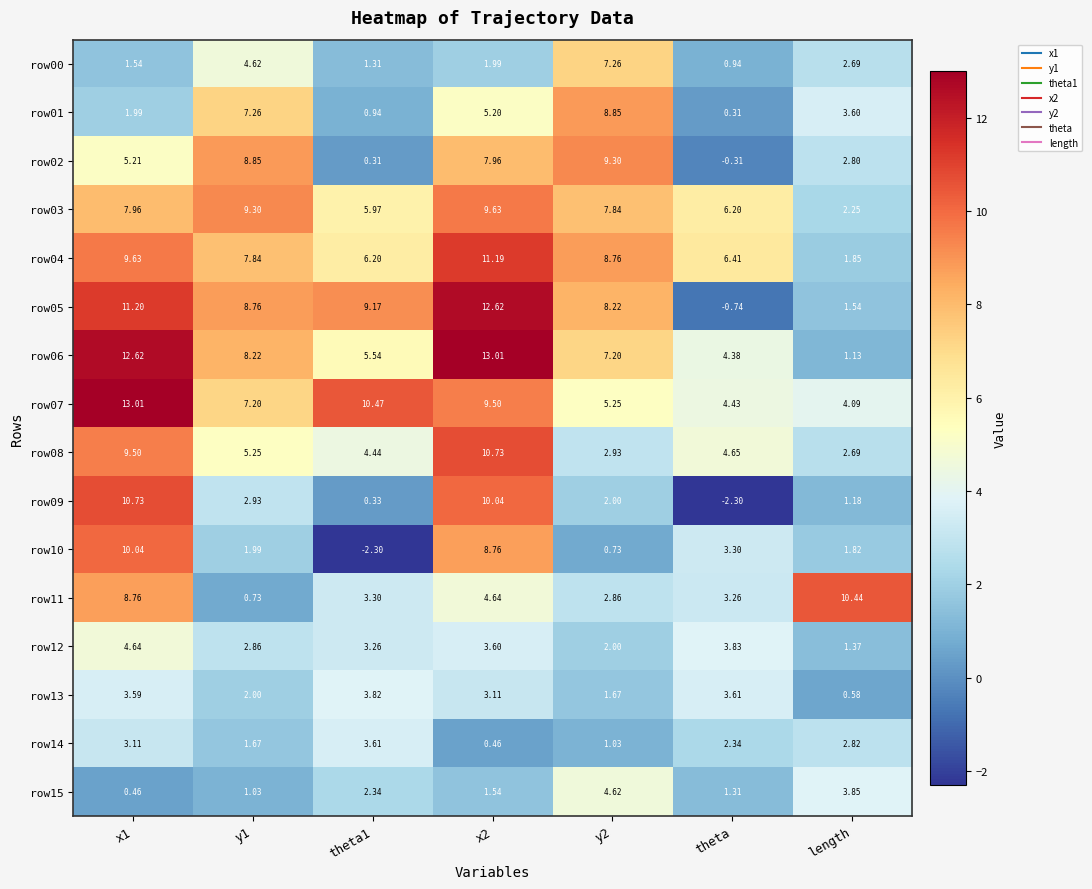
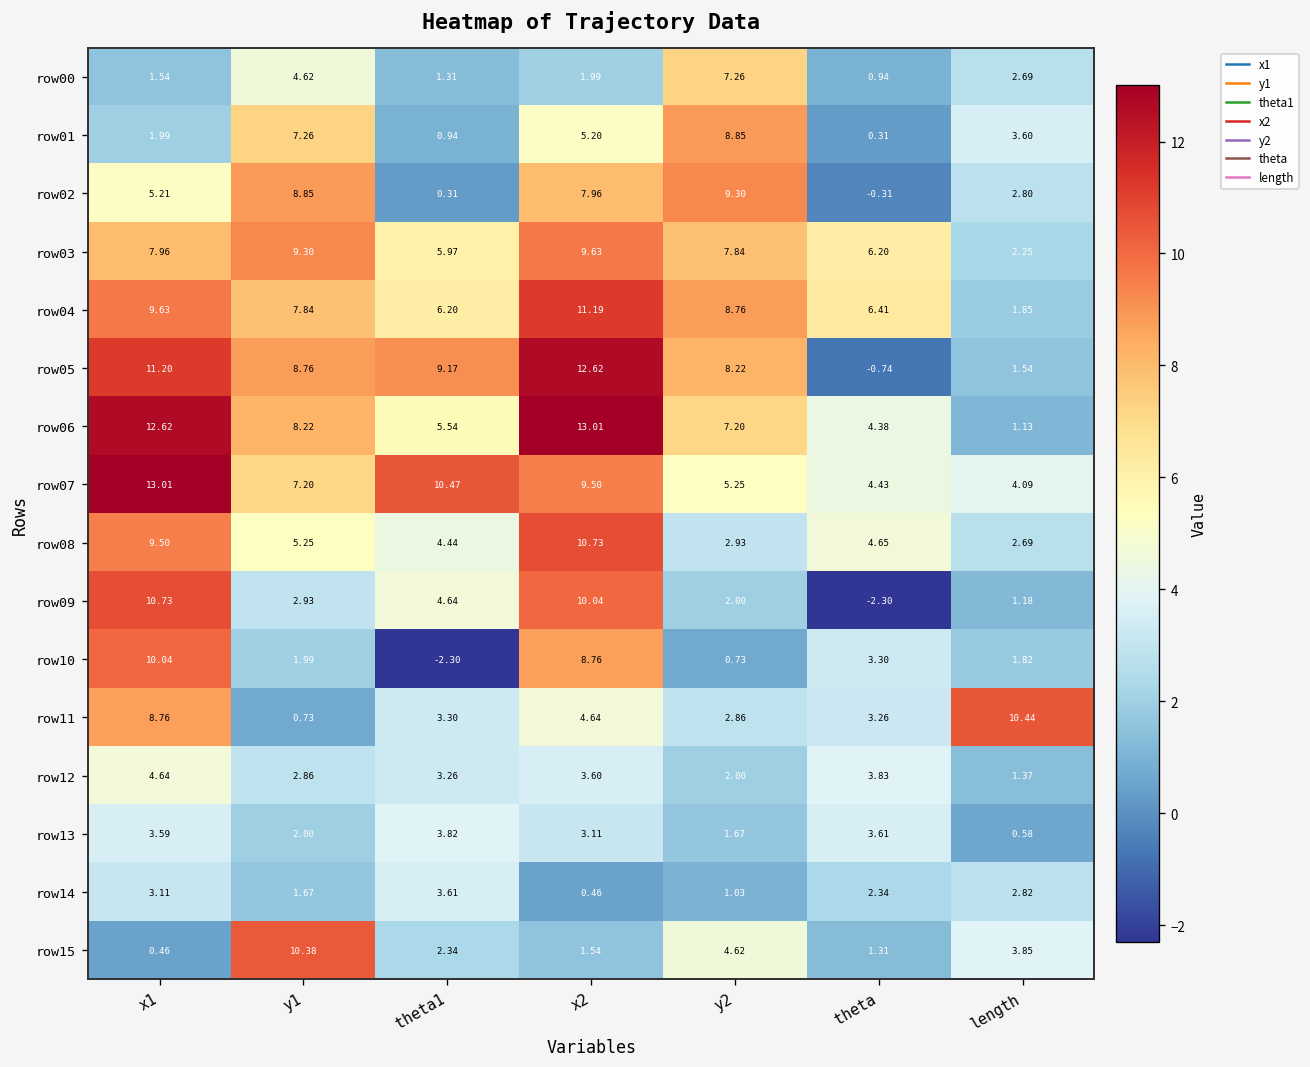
row09, theta1: 0.33 -> 4.64
row15, y1: 1.03 -> 10.38
